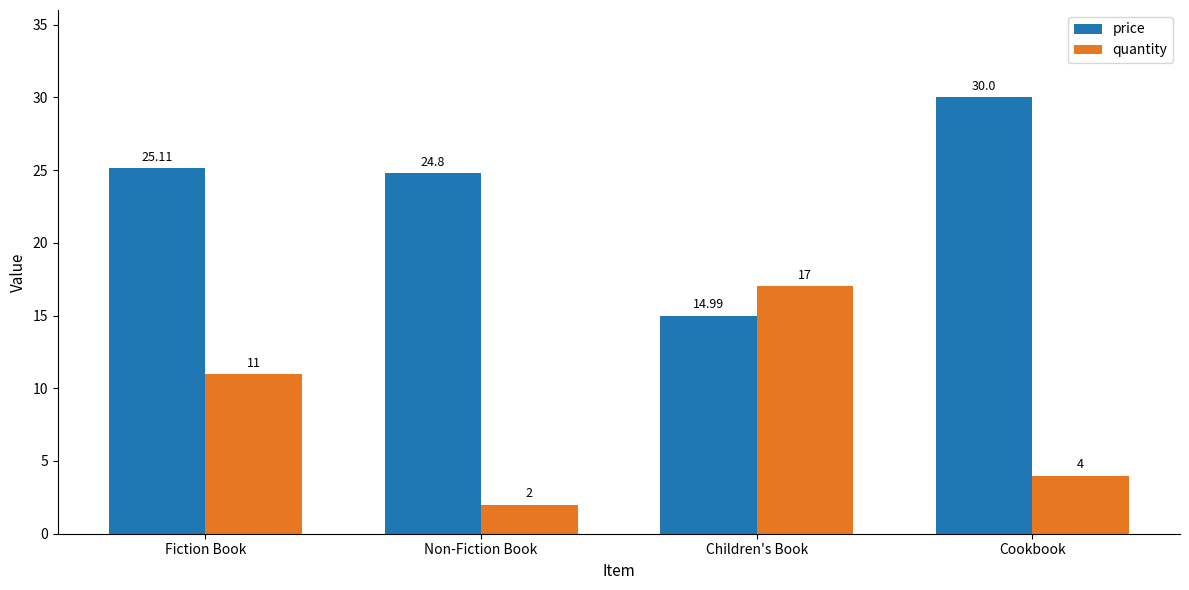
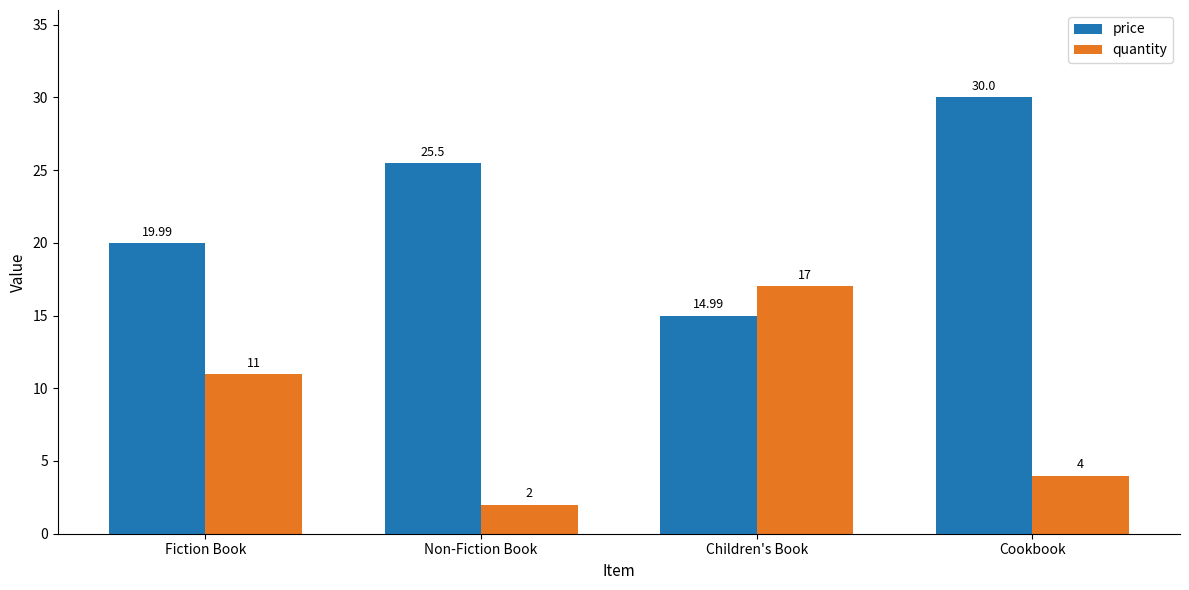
price, Fiction Book: 25.11 -> 19.99
price, Non-Fiction Book: 24.8 -> 25.5
